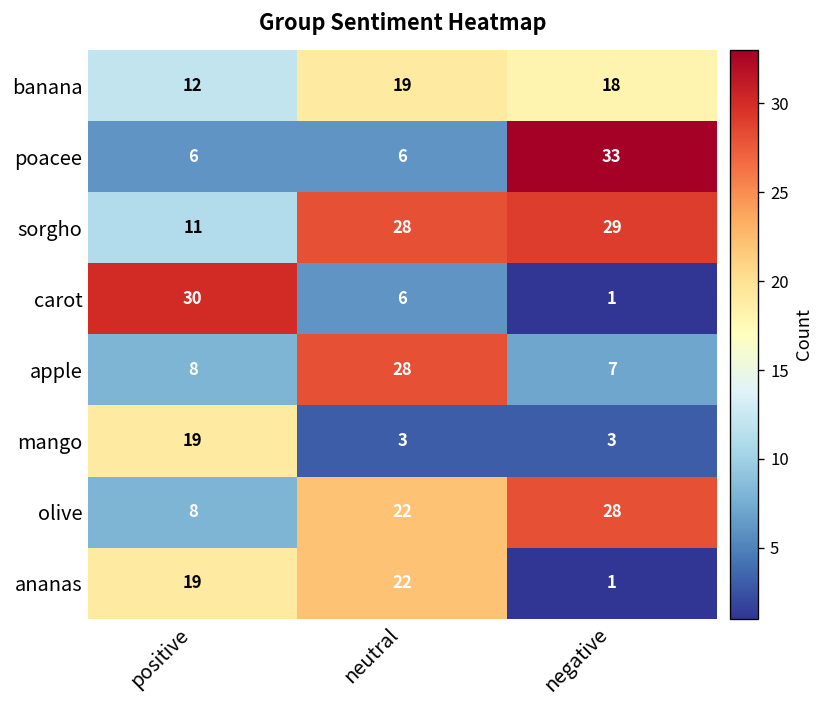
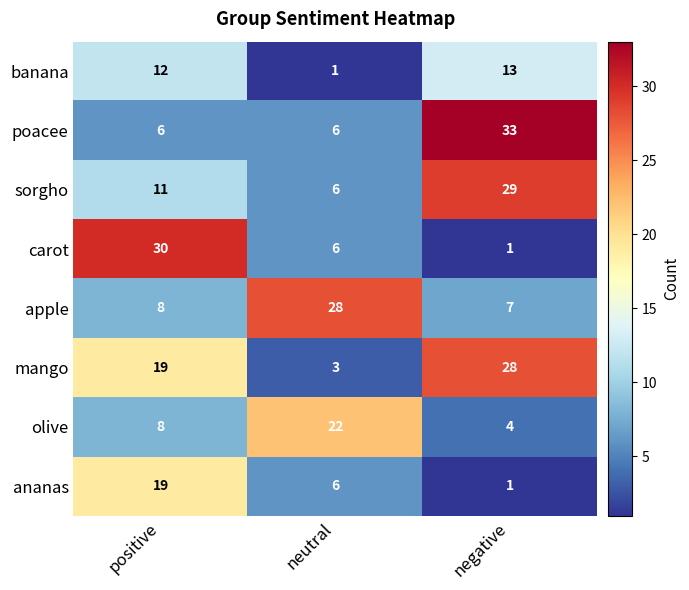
banana, neutral: 19 -> 1
banana, negative: 18 -> 13
sorgho, neutral: 28 -> 6
mango, negative: 3 -> 28
olive, negative: 28 -> 4
ananas, neutral: 22 -> 6
